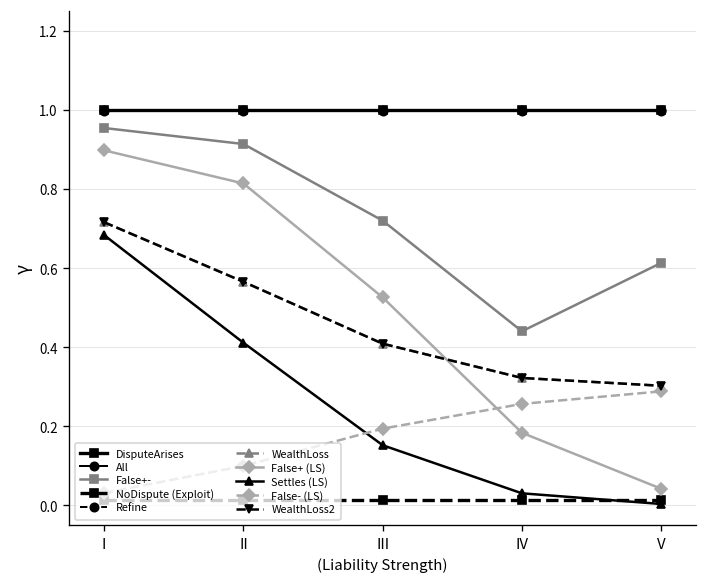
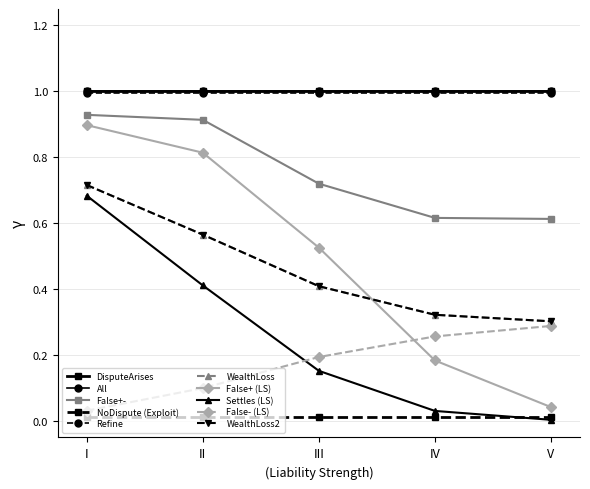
False+-, I: 0.95 -> 0.93
False+-, IV: 0.44 -> 0.62
